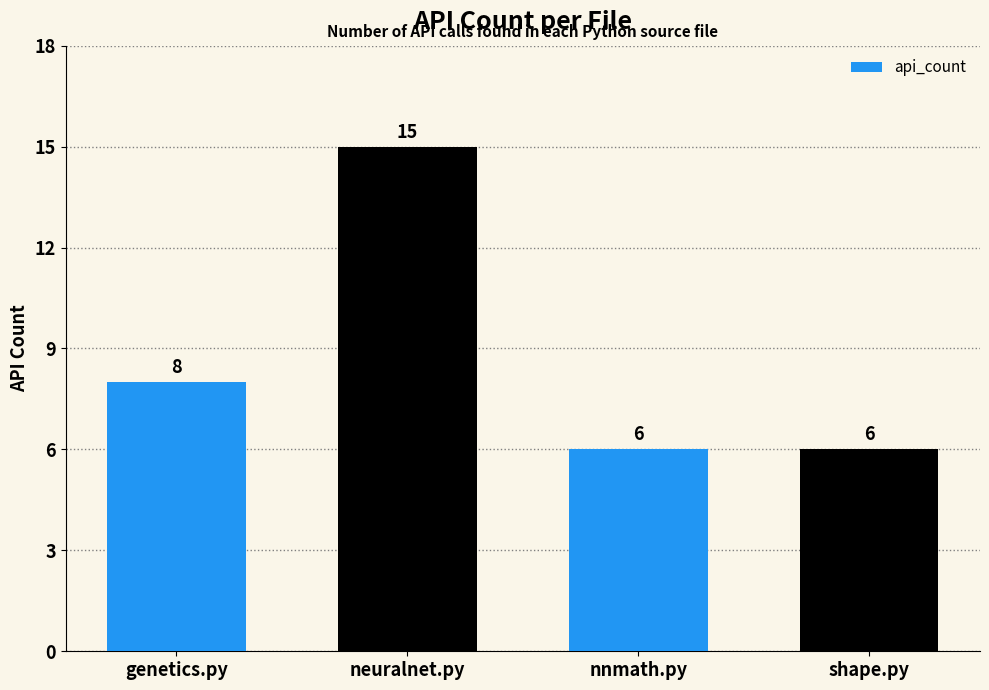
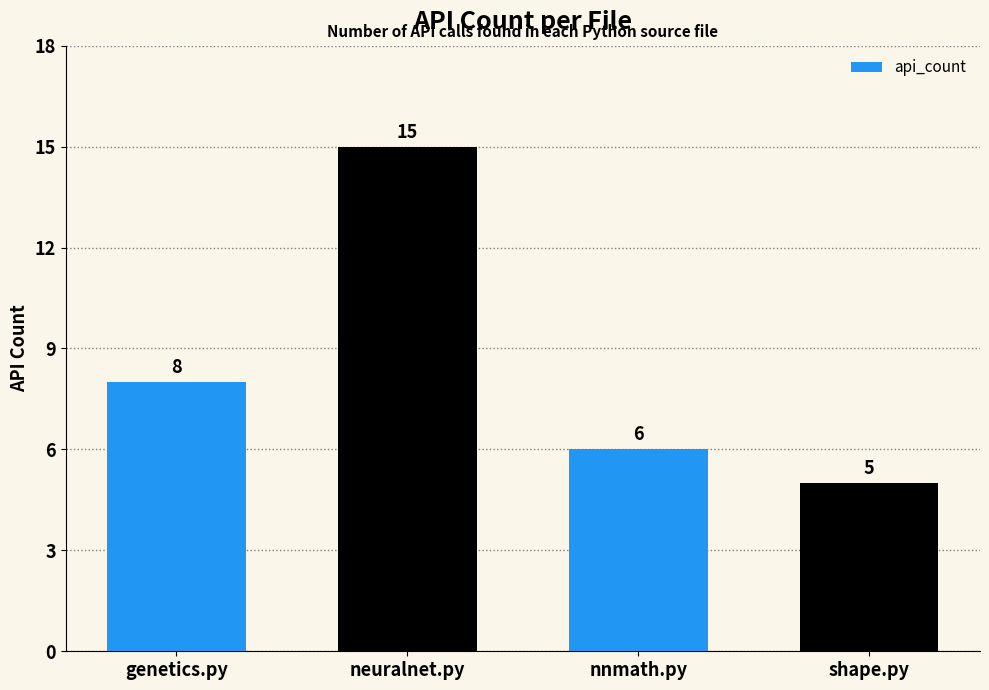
shape.py: 6 -> 5
